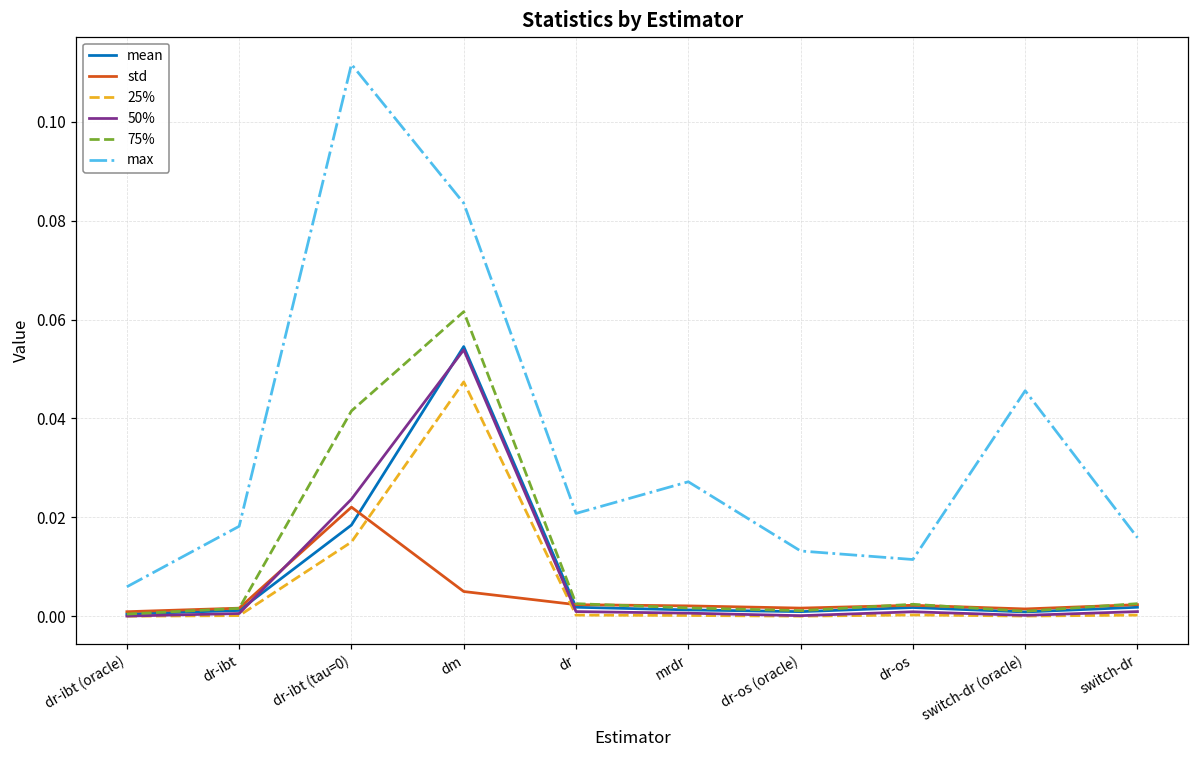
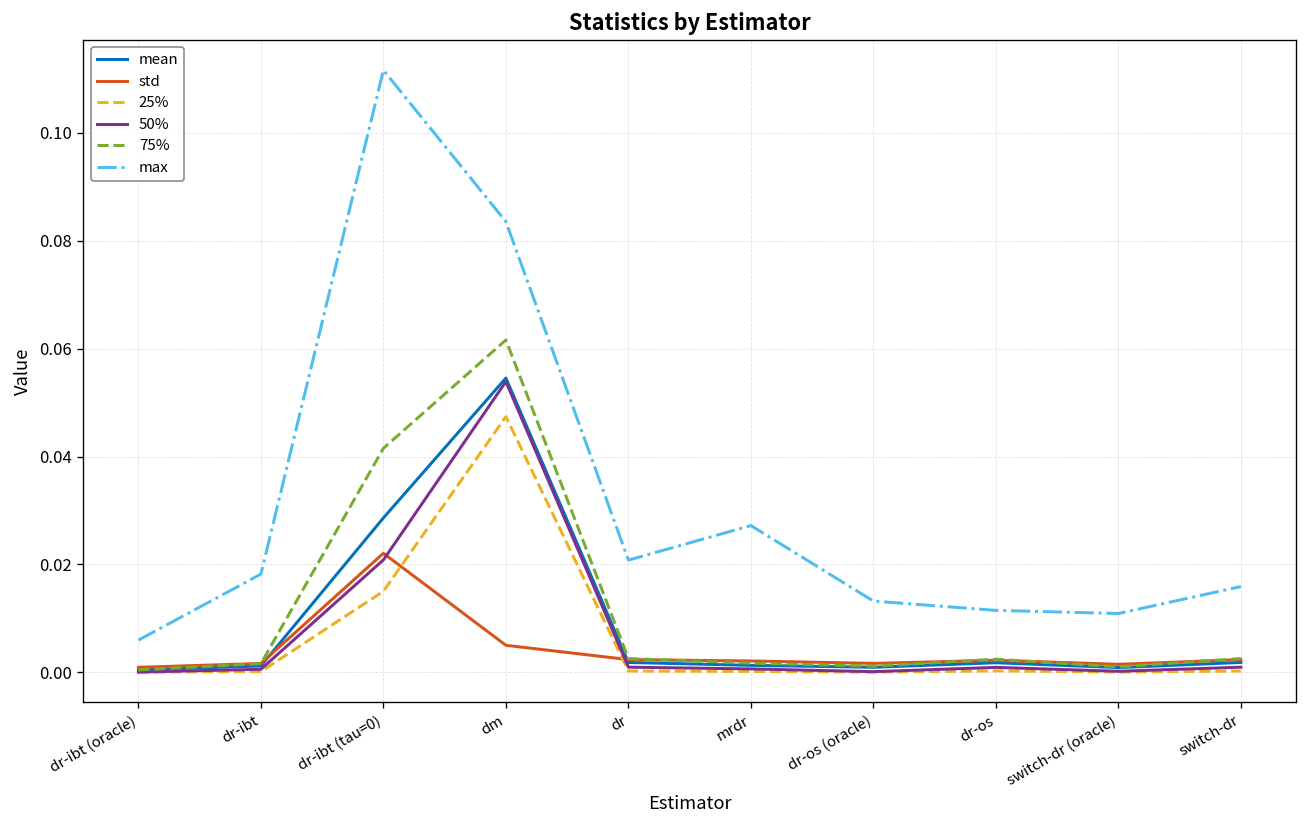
mean, dr-ibt (tau=0): 0.018 -> 0.029
50%, dr-ibt (tau=0): 0.024 -> 0.021
max, switch-dr (oracle): 0.046 -> 0.011
